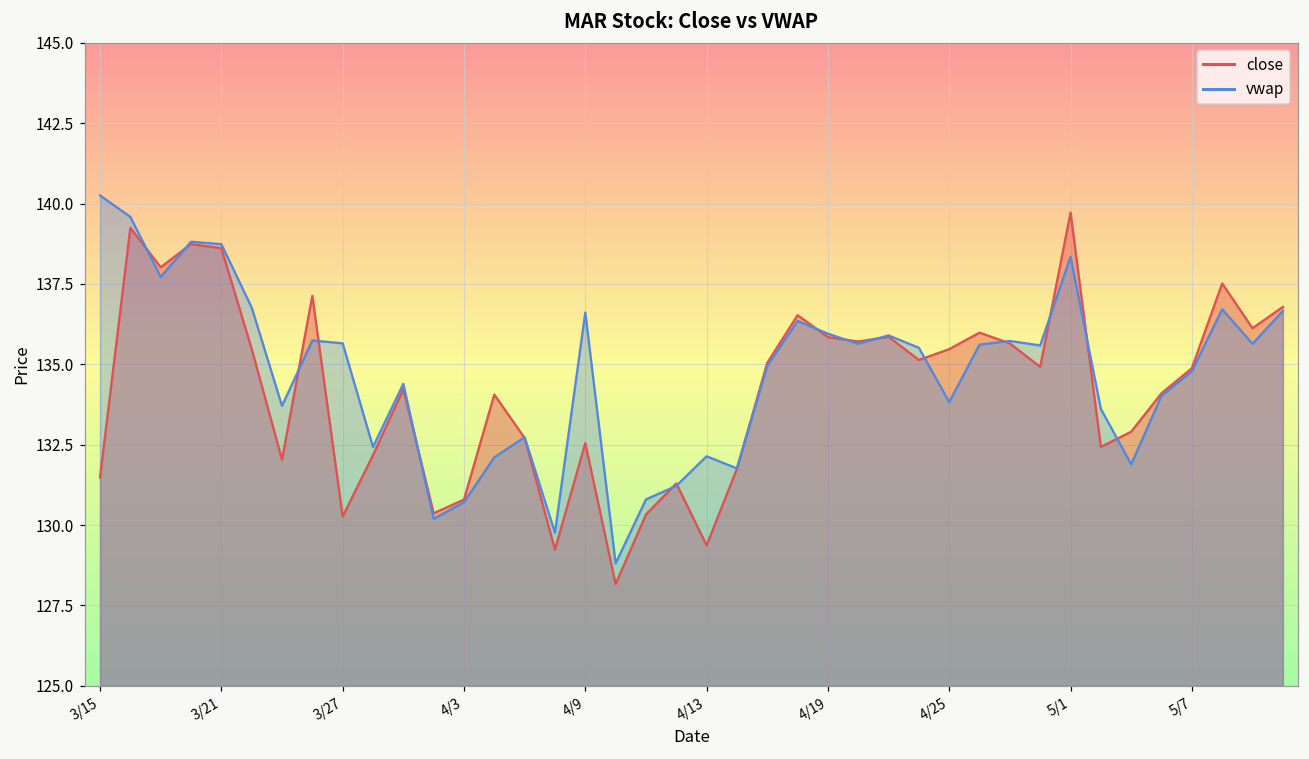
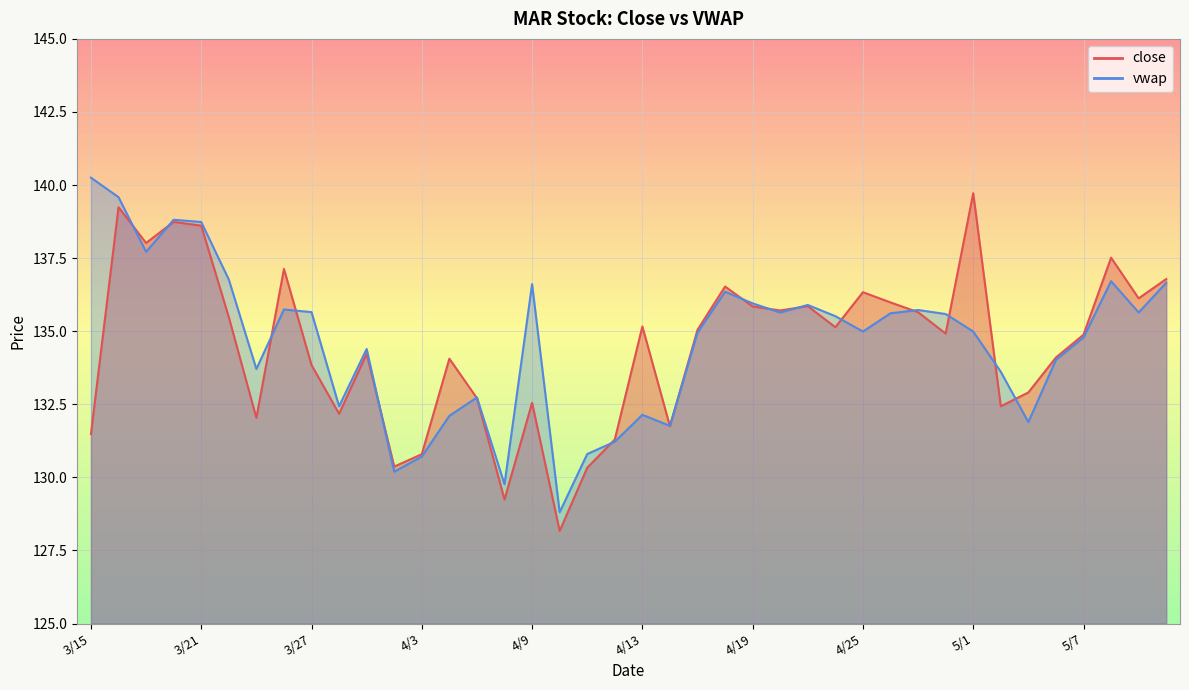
close, 3/27: 130.3 -> 133.8
close, 4/13: 129.4 -> 135.2
close, 4/25: 135.5 -> 136.3
vwap, 4/25: 133.8 -> 135.0
vwap, 5/1: 138.3 -> 135.0
